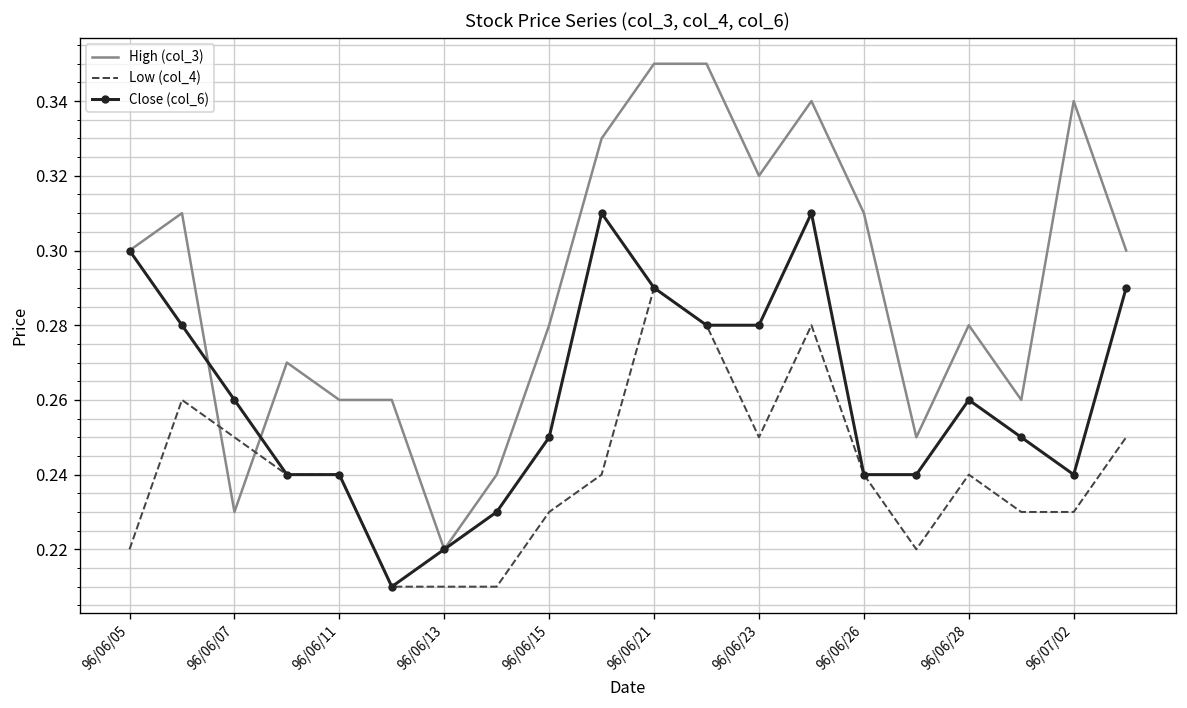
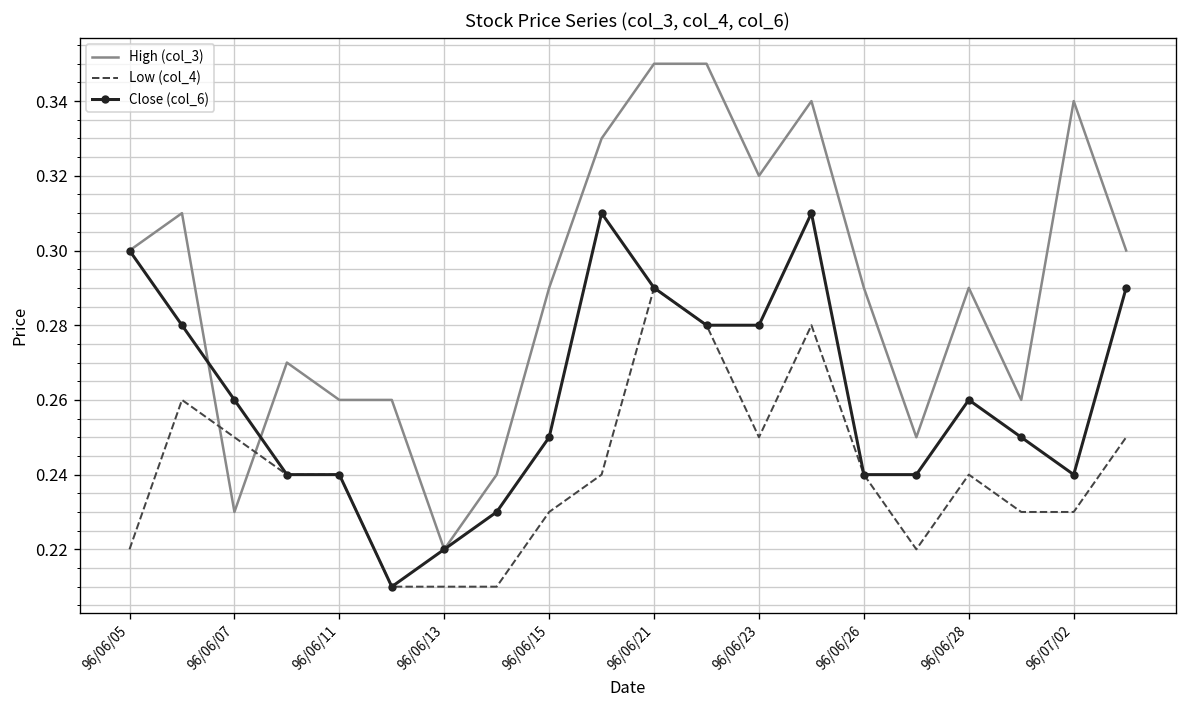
High (col_3), 96/06/15: 0.28 -> 0.29
High (col_3), 96/06/26: 0.31 -> 0.29
High (col_3), 96/06/28: 0.28 -> 0.29
